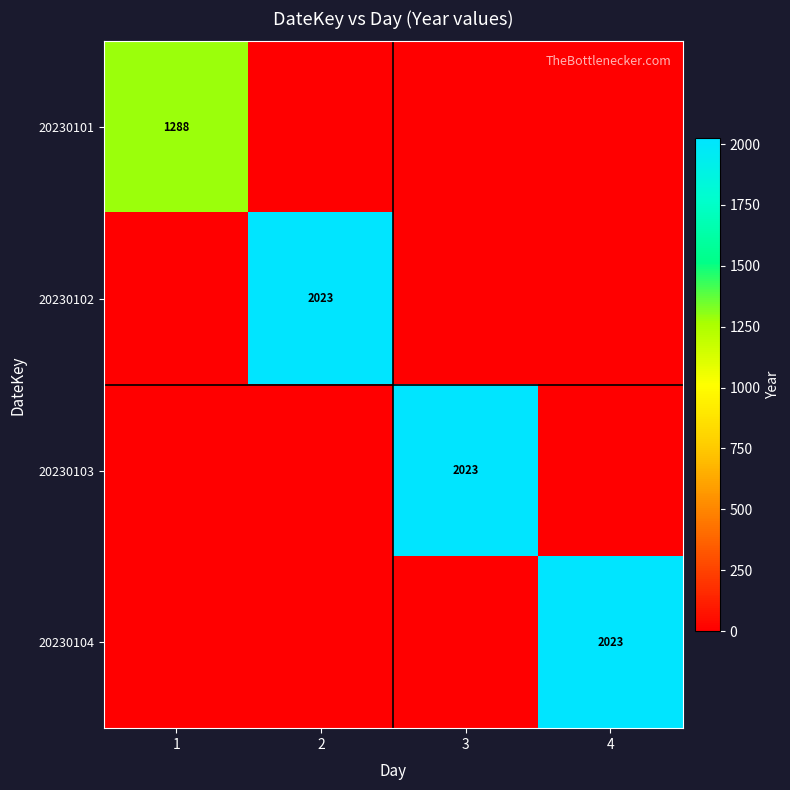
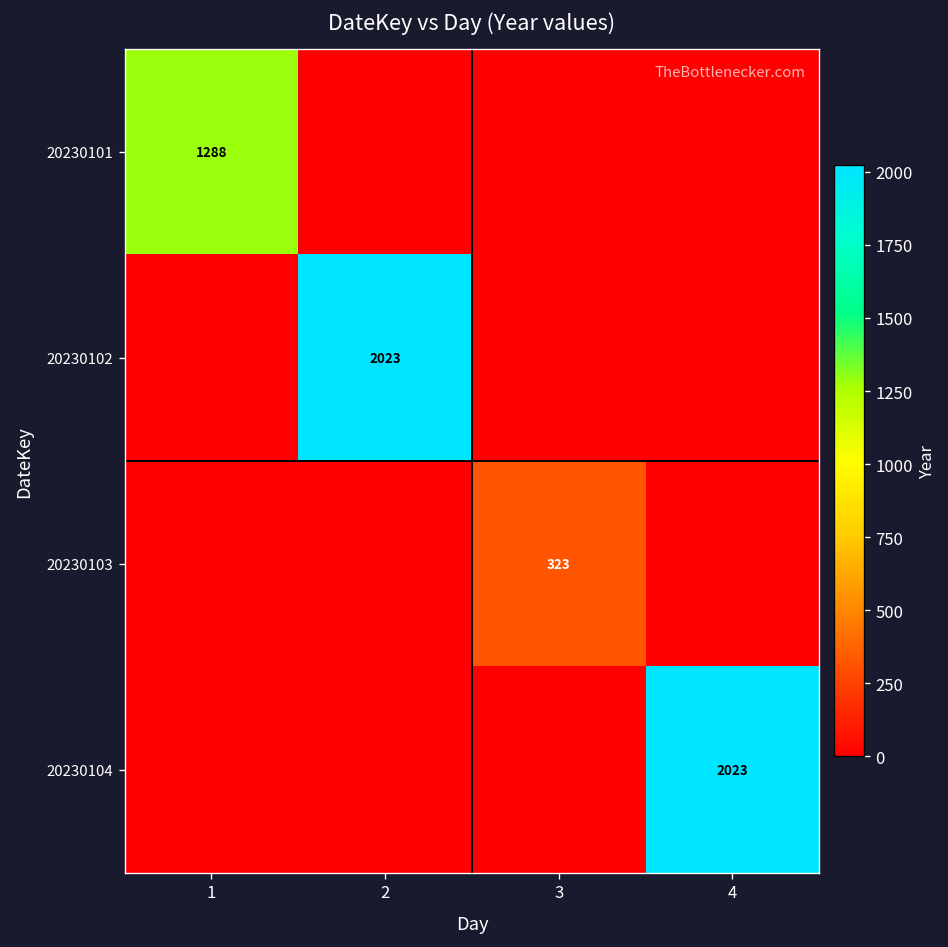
20230103, 3: 2023 -> 323
